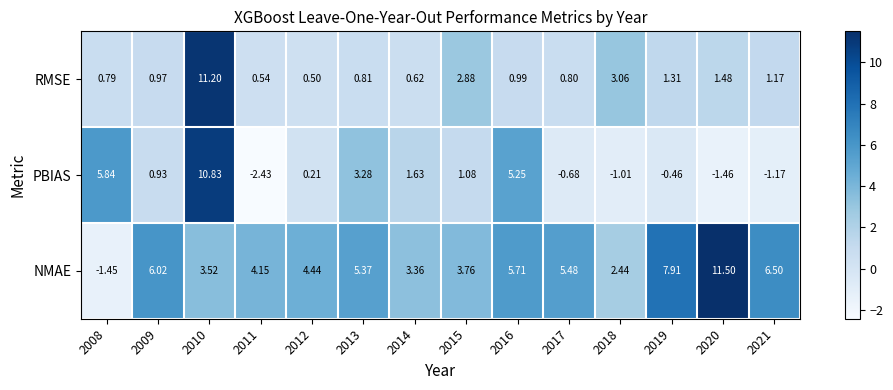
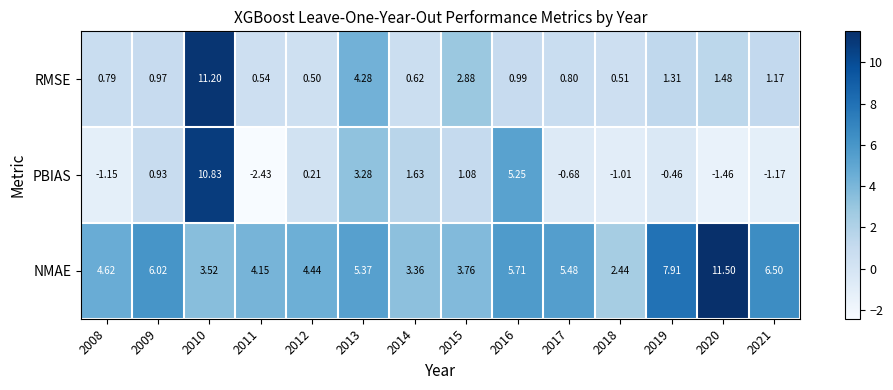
RMSE, 2013: 0.81 -> 4.28
RMSE, 2018: 3.06 -> 0.51
PBIAS, 2008: 5.84 -> -1.15
NMAE, 2008: -1.45 -> 4.62
